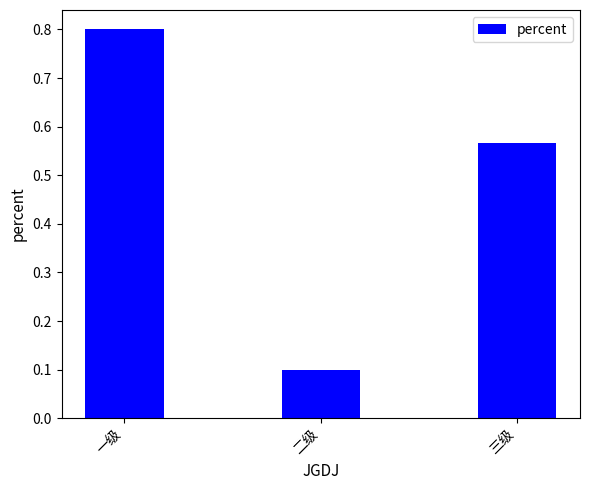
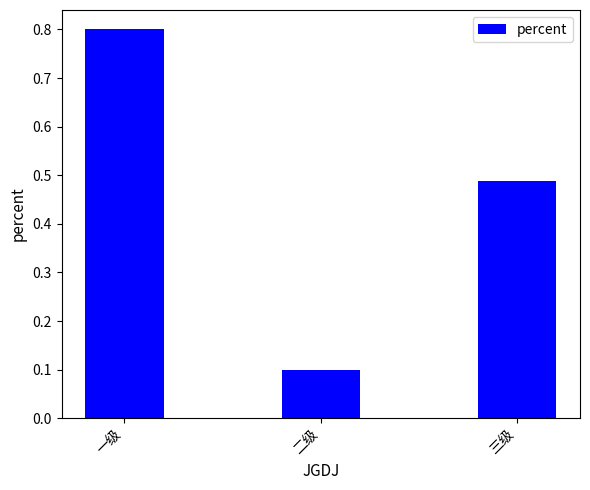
三级: 0.57 -> 0.49
